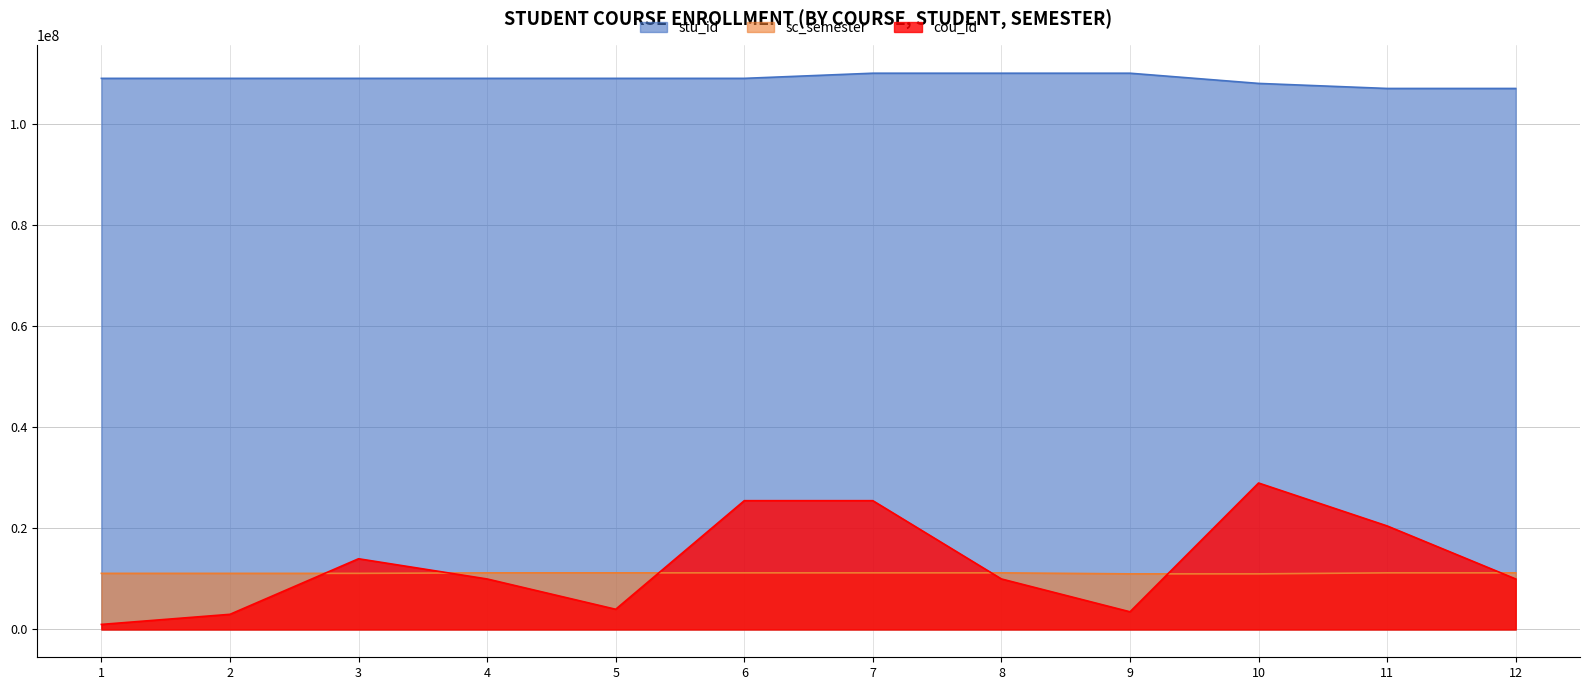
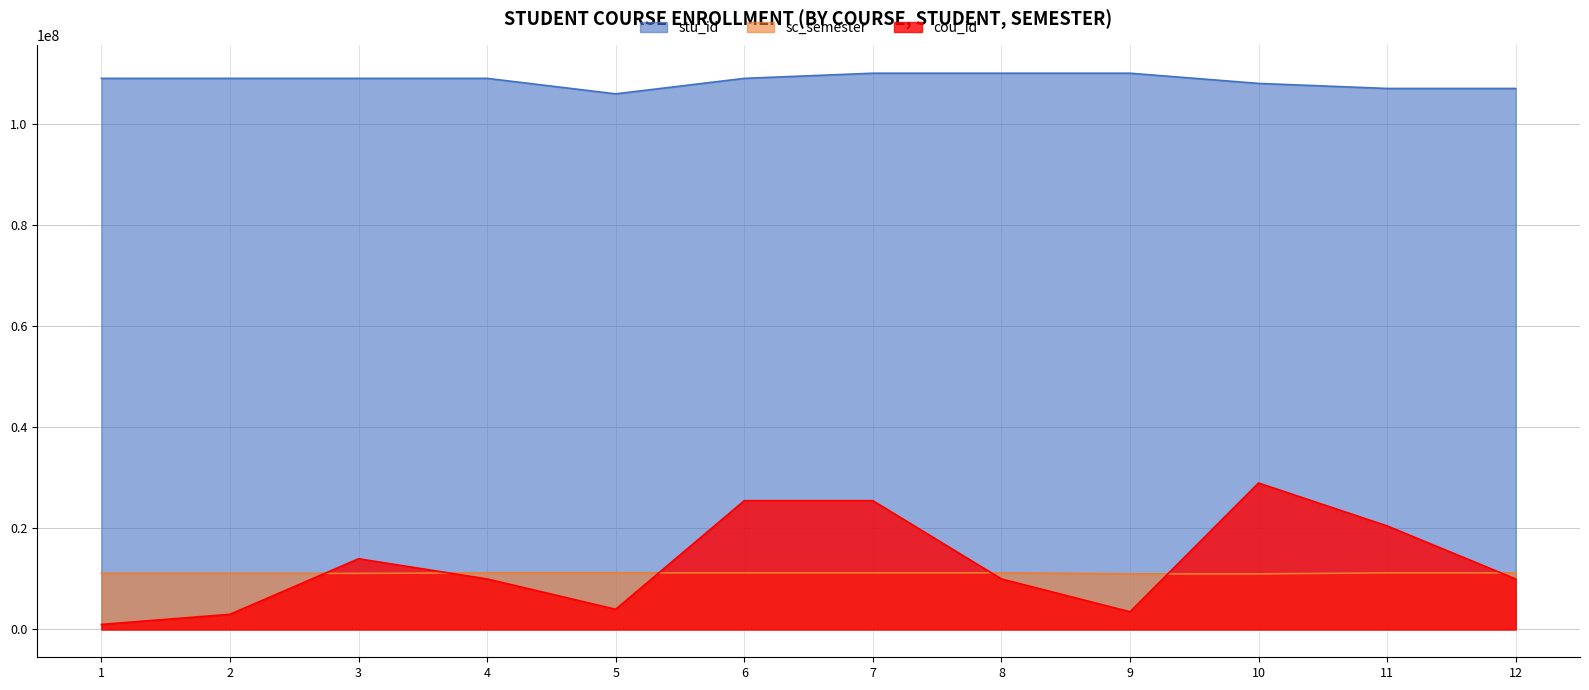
stu_id, 5: 109000000 -> 106000000
